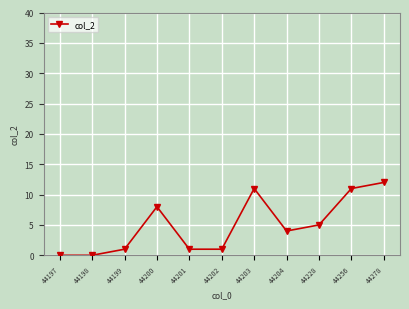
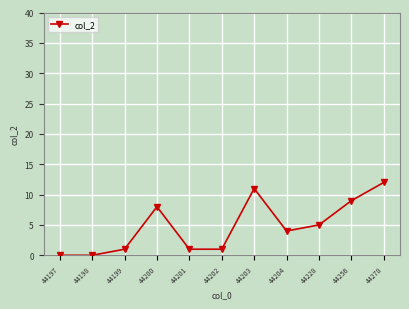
44256: 11 -> 9
